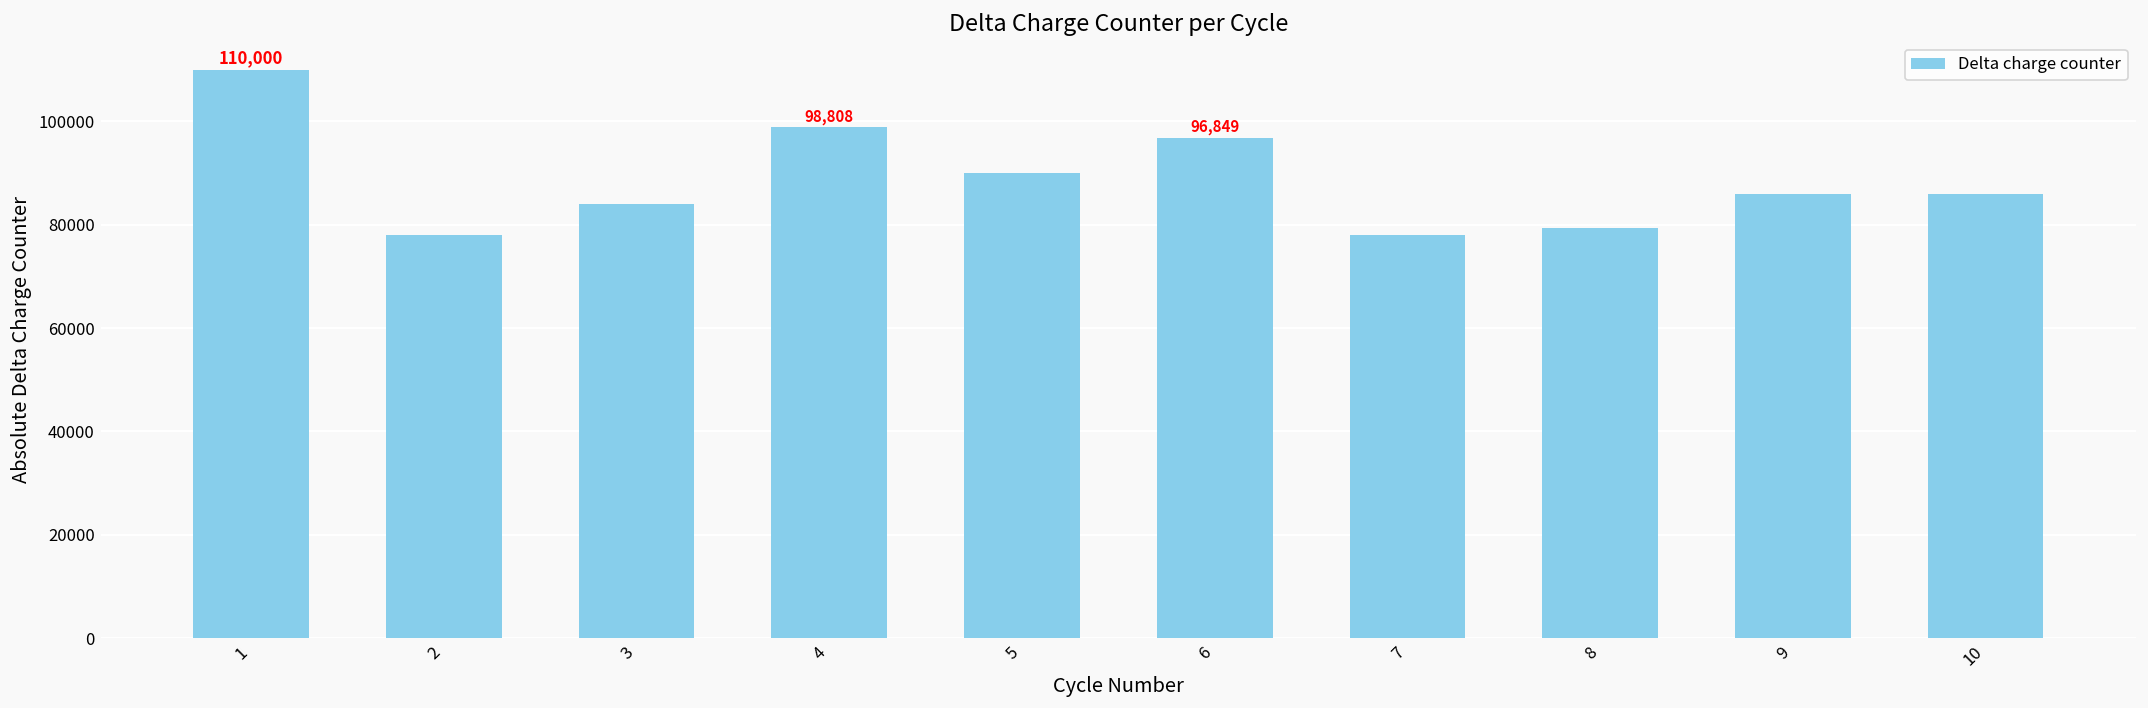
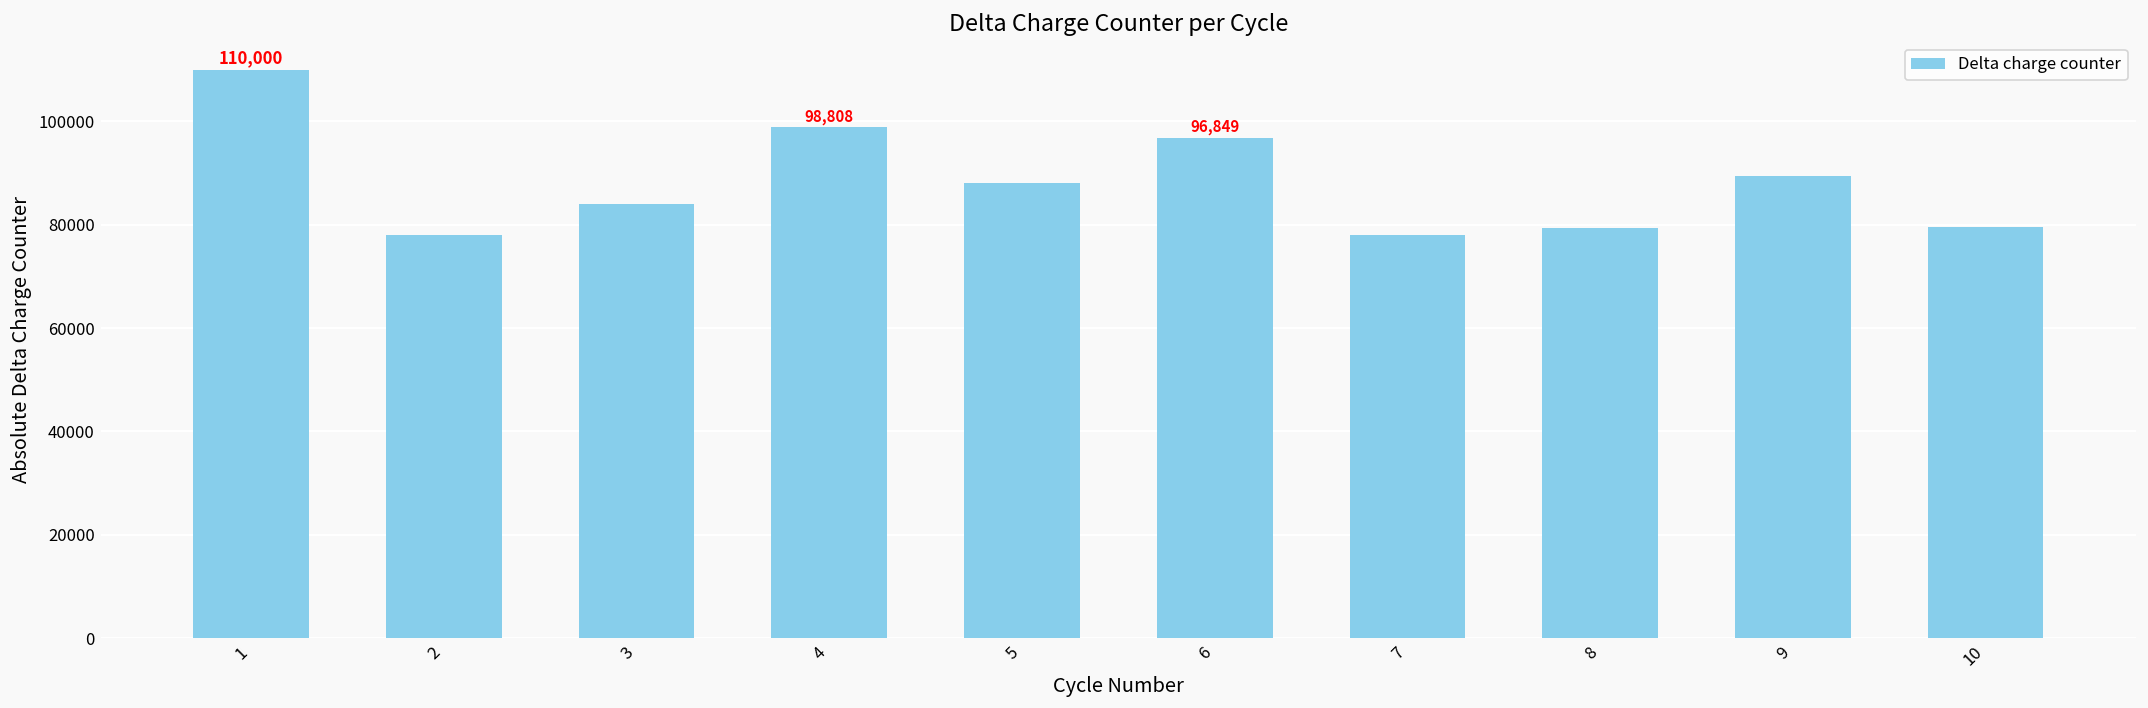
5: 90000 -> 88000
9: 86000 -> 89000
10: 86000 -> 80000
